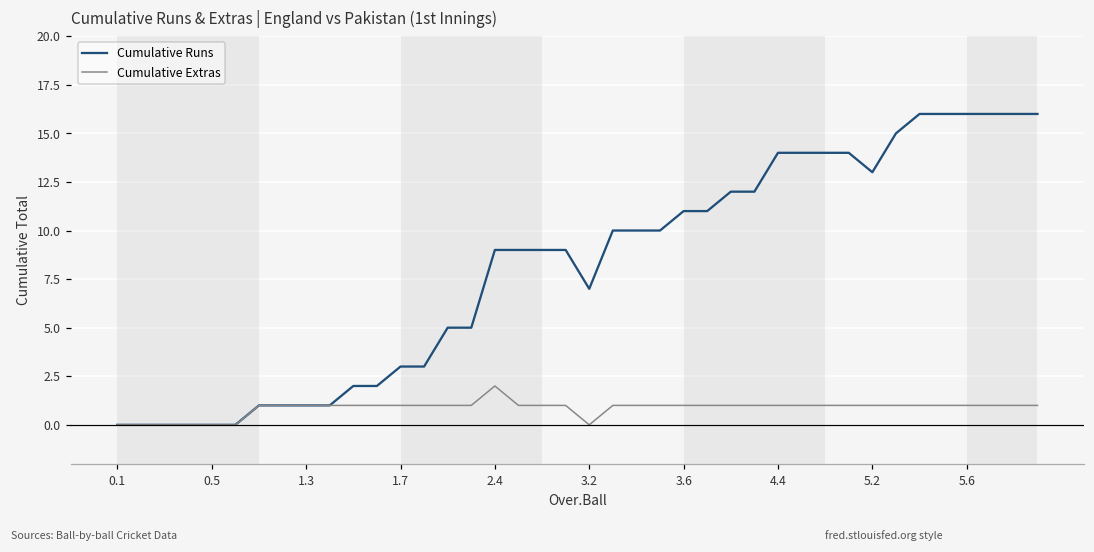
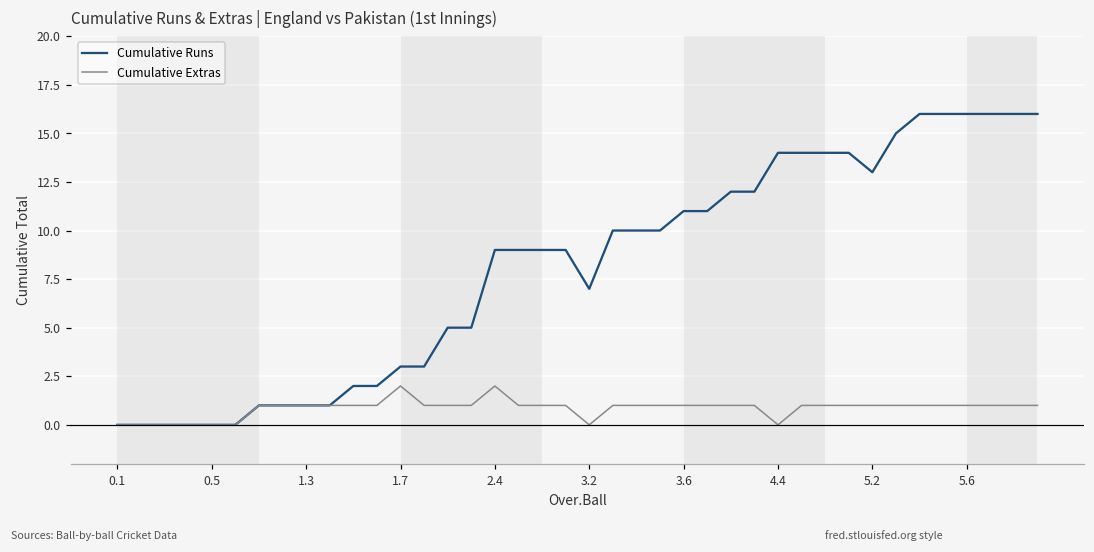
Cumulative Extras, 1.7: 1 -> 2
Cumulative Extras, 4.4: 1 -> 0
